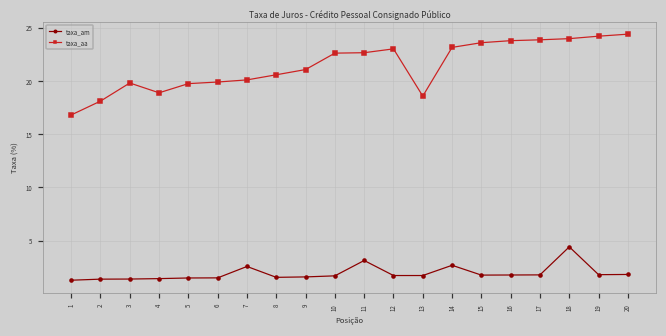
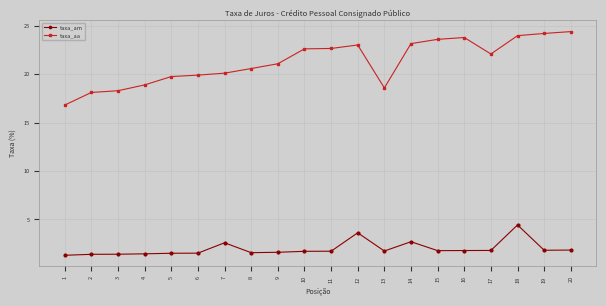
taxa_aa, 3: 20 -> 18
taxa_am, 11: 3 -> 2
taxa_am, 12: 2 -> 4
taxa_aa, 17: 24 -> 22
